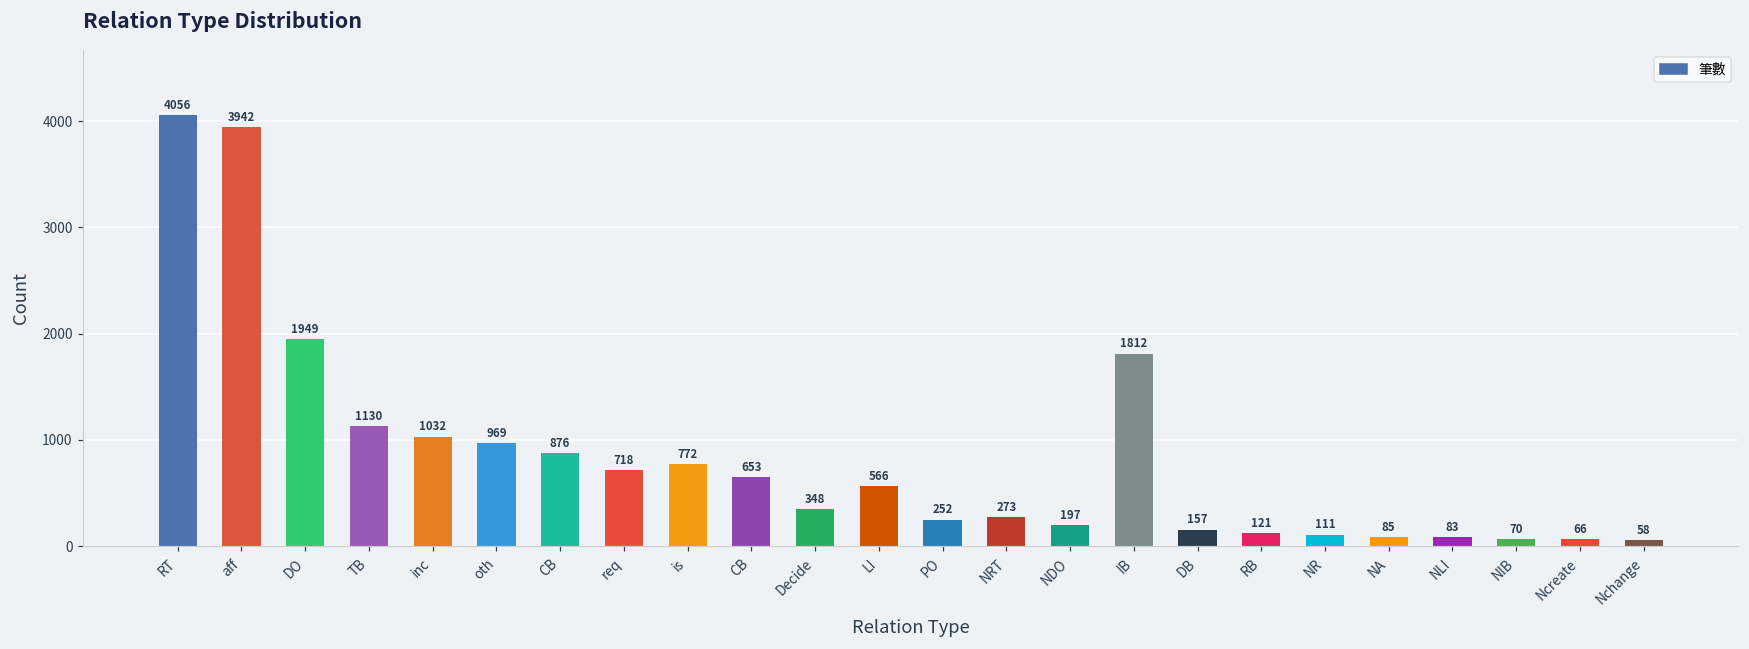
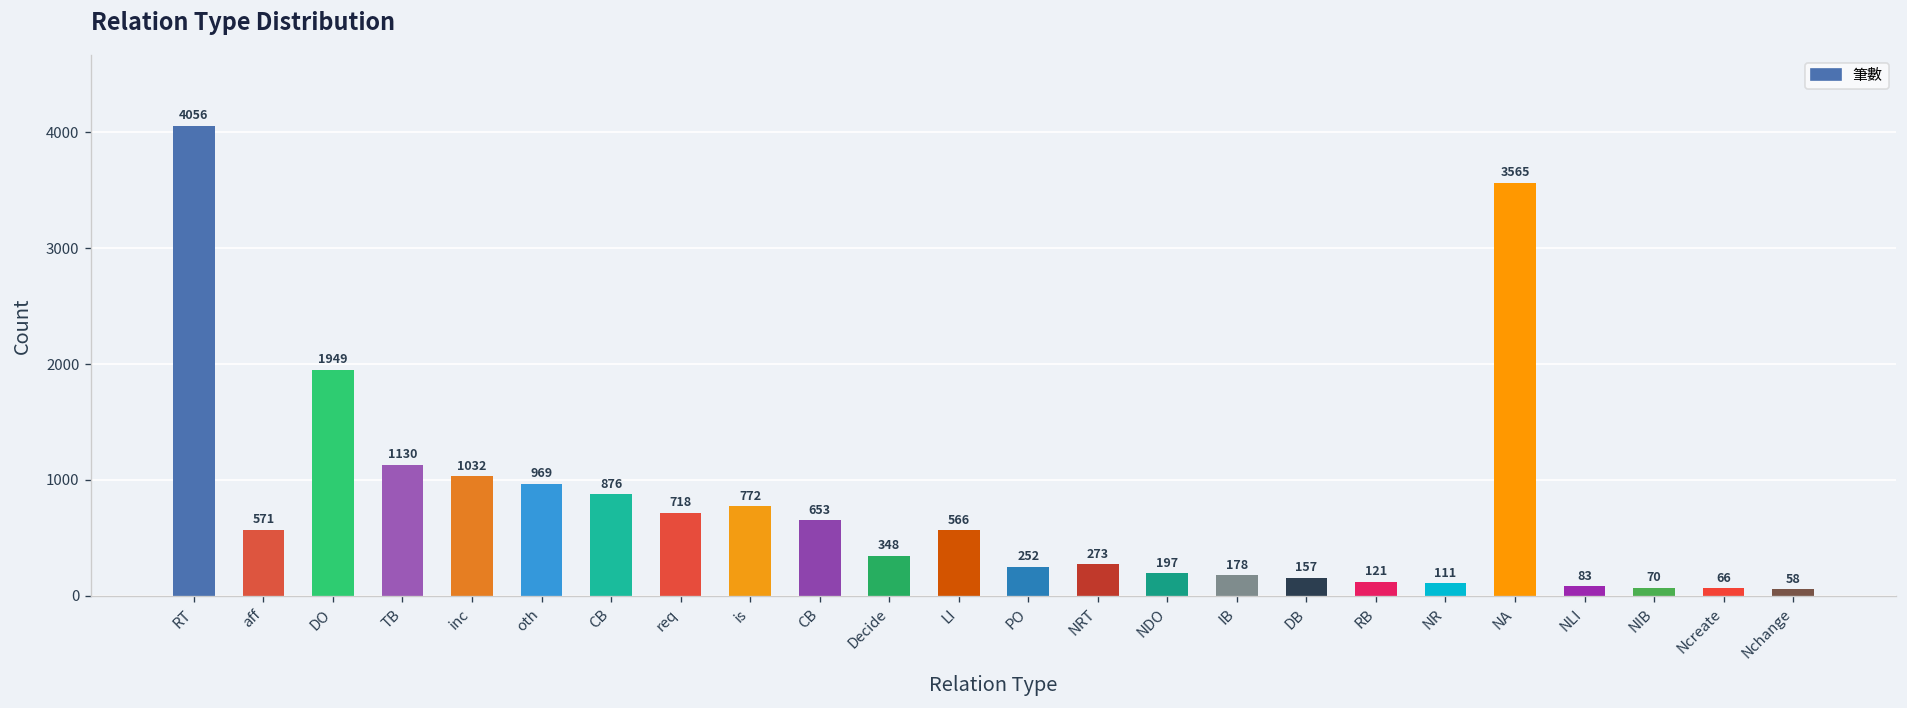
aff: 3942 -> 571
IB: 1812 -> 178
NA: 85 -> 3565
